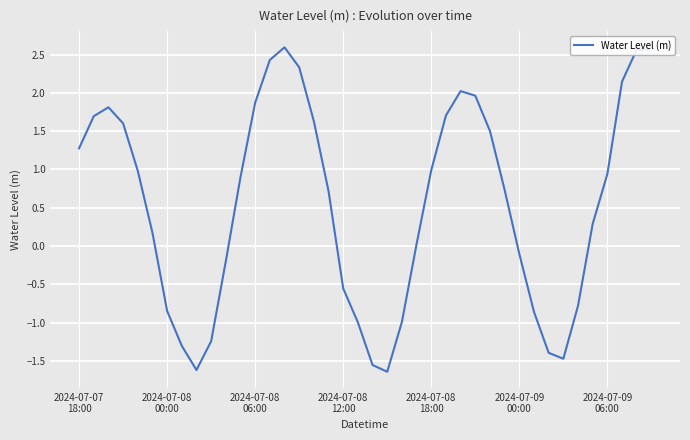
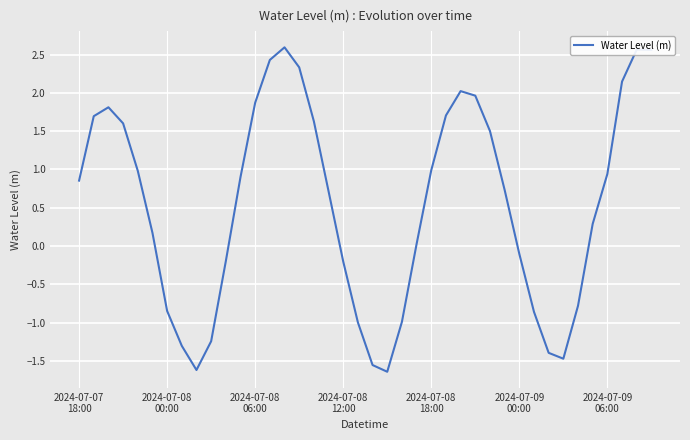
2024-07-07 18:00: 1.3 -> 0.9
2024-07-08 12:00: -0.6 -> -0.2
